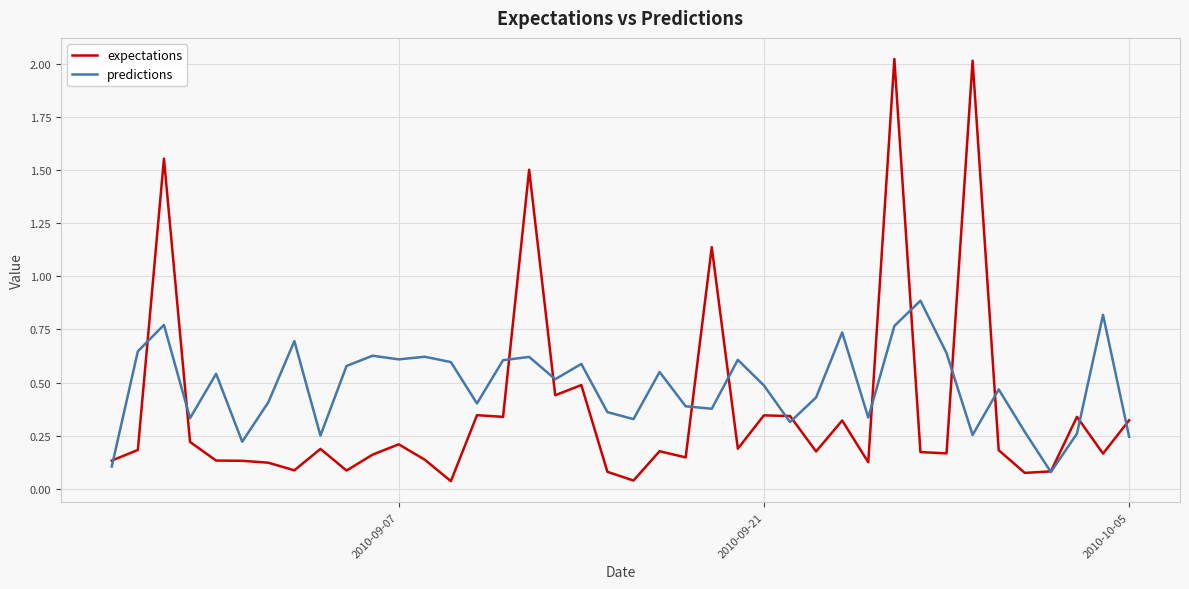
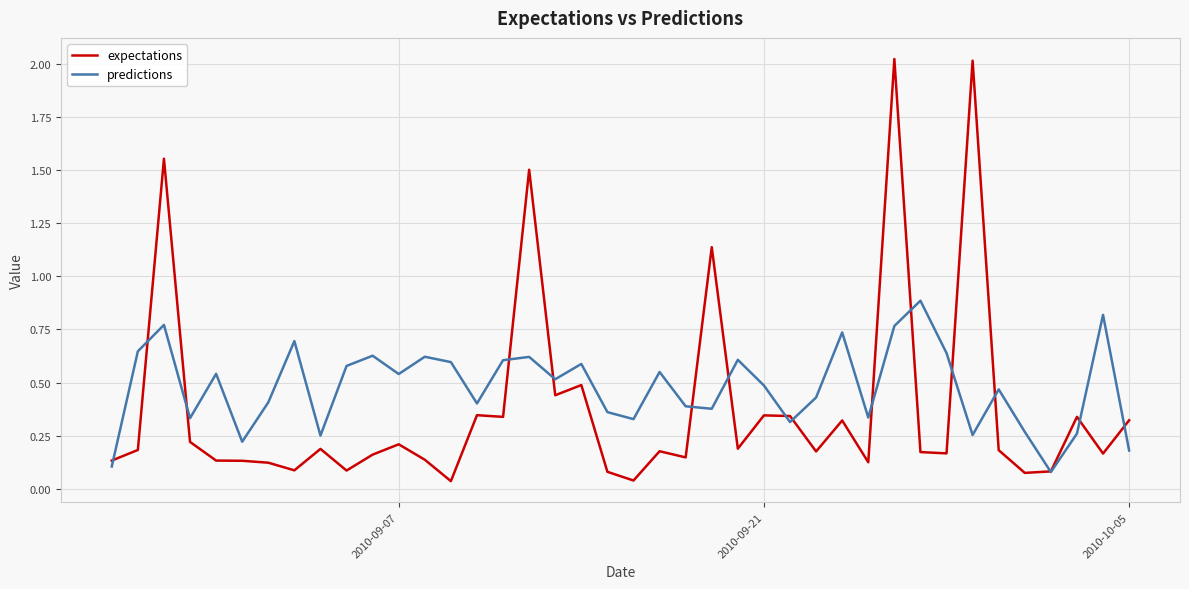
predictions, 2010-09-07: 0.61 -> 0.54
predictions, 2010-10-05: 0.24 -> 0.18
